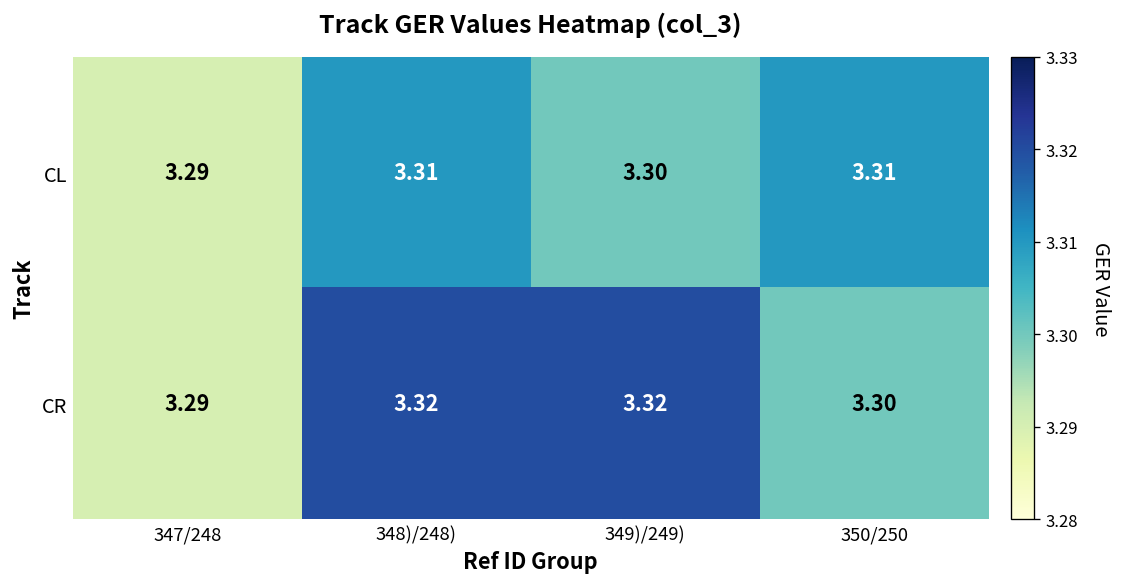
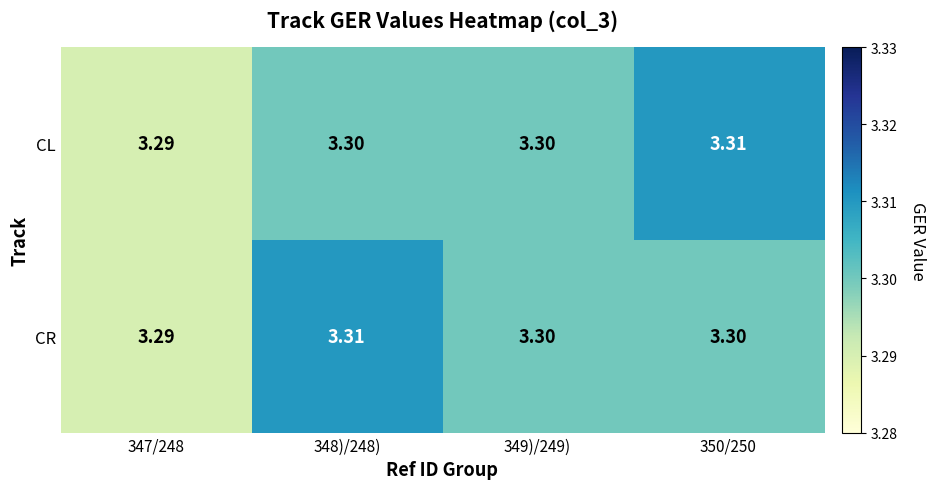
CL, 348)/248): 3.31 -> 3.30
CR, 348)/248): 3.32 -> 3.31
CR, 349)/249): 3.32 -> 3.30
